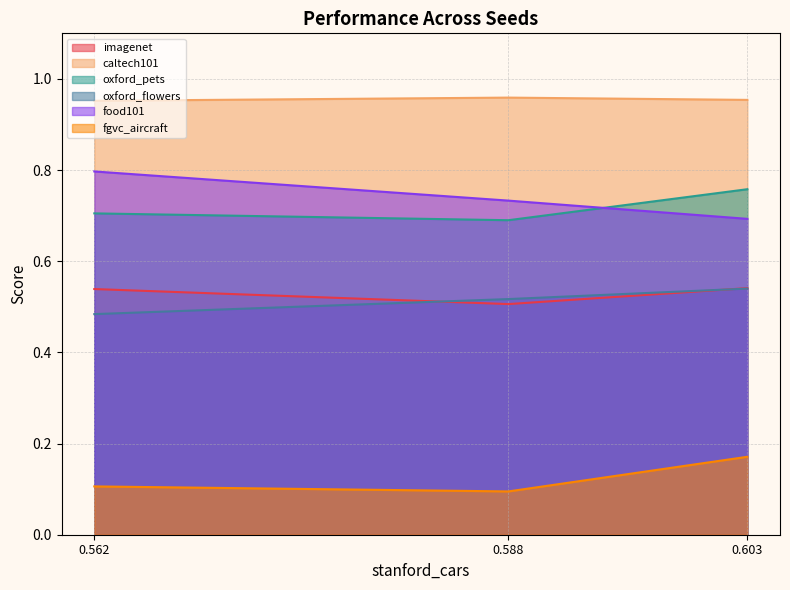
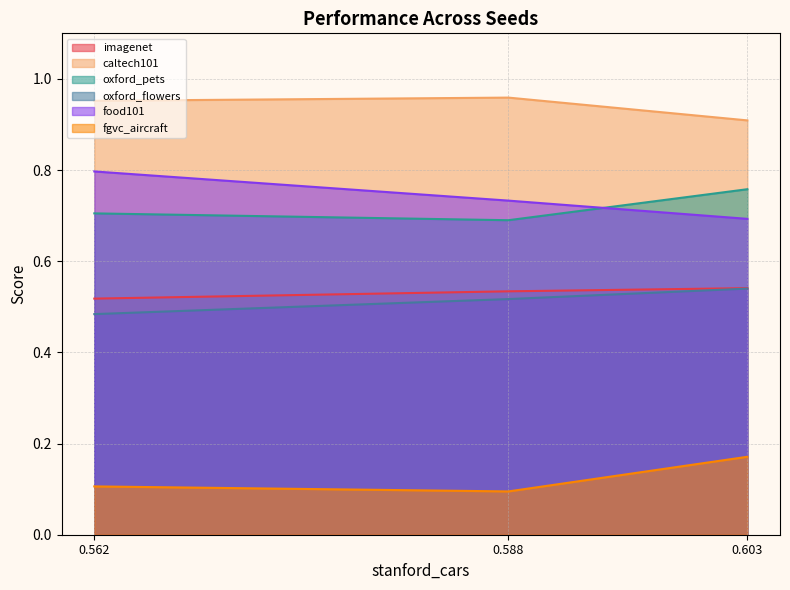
imagenet, 0.562: 0.54 -> 0.52
imagenet, 0.588: 0.51 -> 0.53
caltech101, 0.603: 0.95 -> 0.91
